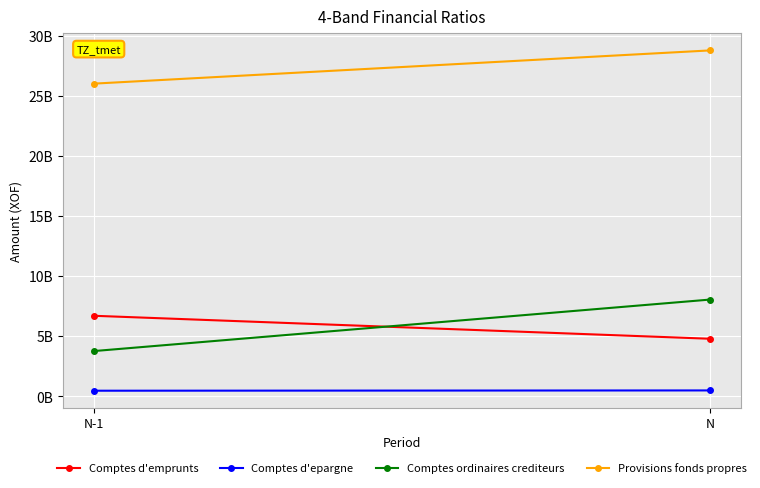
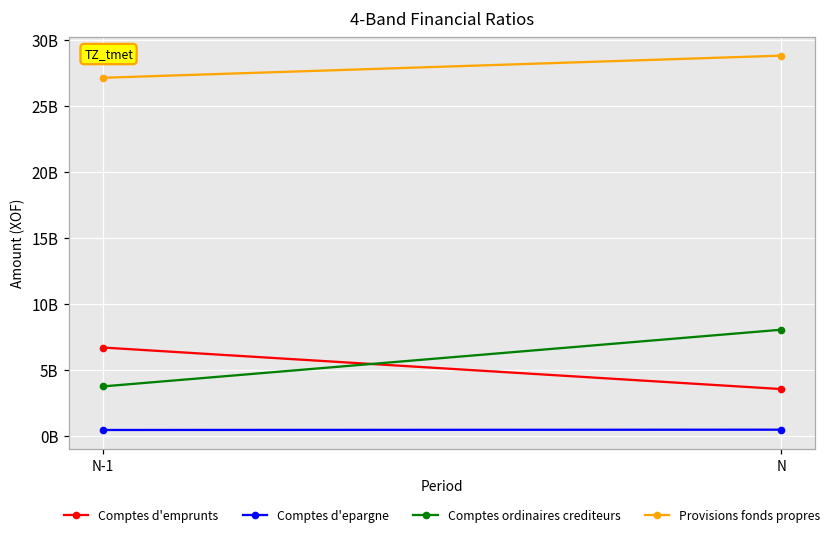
Provisions fonds propres, N-1: 26000000000 -> 27100000000
Comptes d'emprunts, N: 4800000000 -> 3600000000
